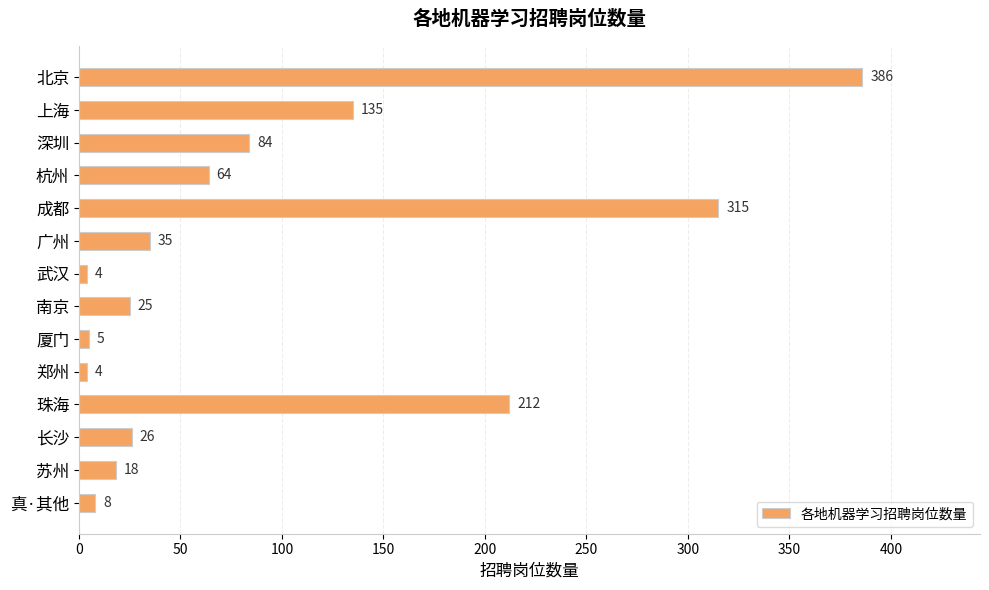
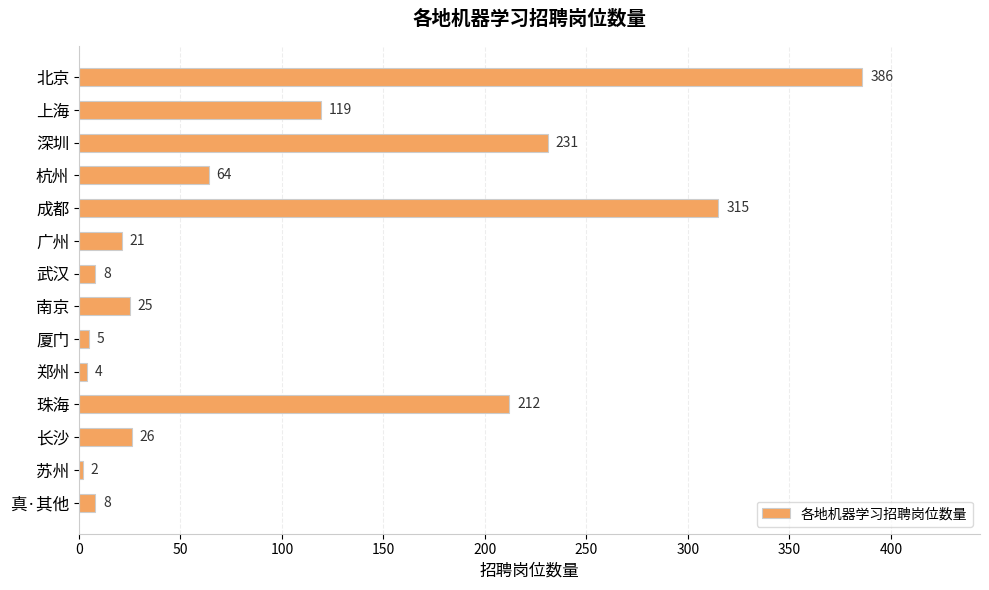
上海: 135 -> 119
深圳: 84 -> 231
广州: 35 -> 21
武汉: 4 -> 8
苏州: 18 -> 2
